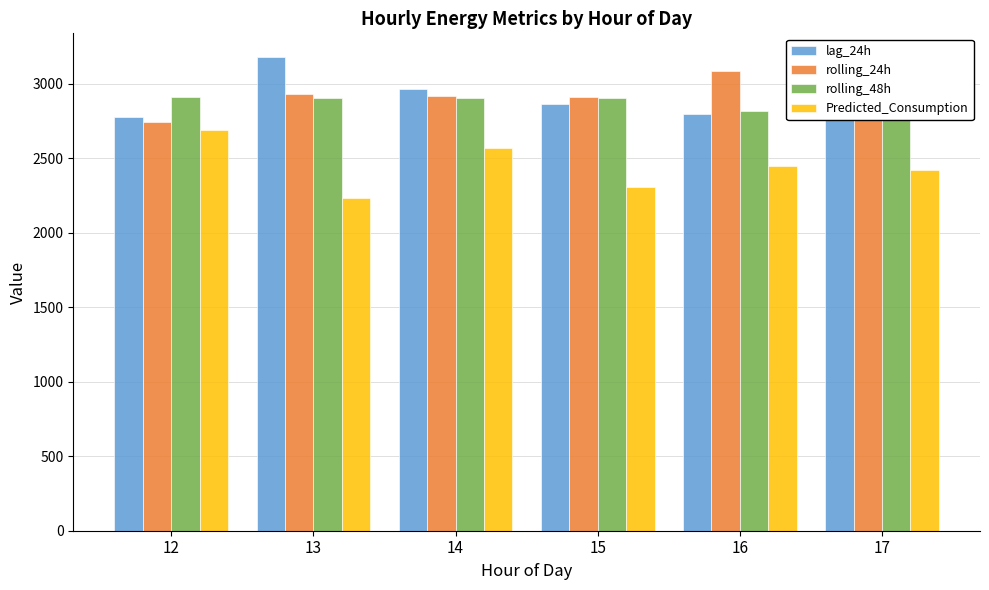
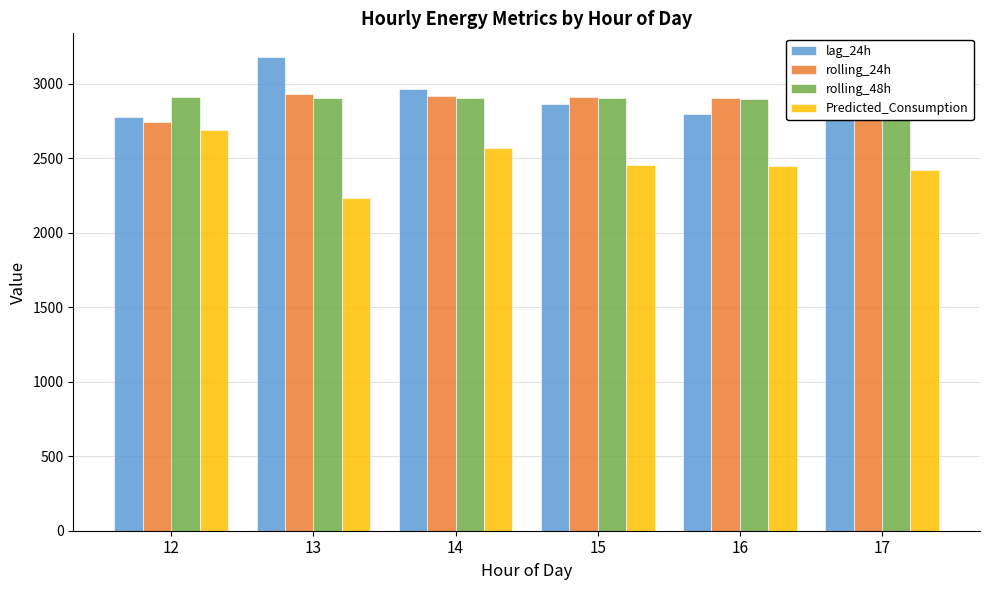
Predicted_Consumption, 15: 2310 -> 2460
rolling_24h, 16: 3090 -> 2900
rolling_48h, 16: 2820 -> 2900
